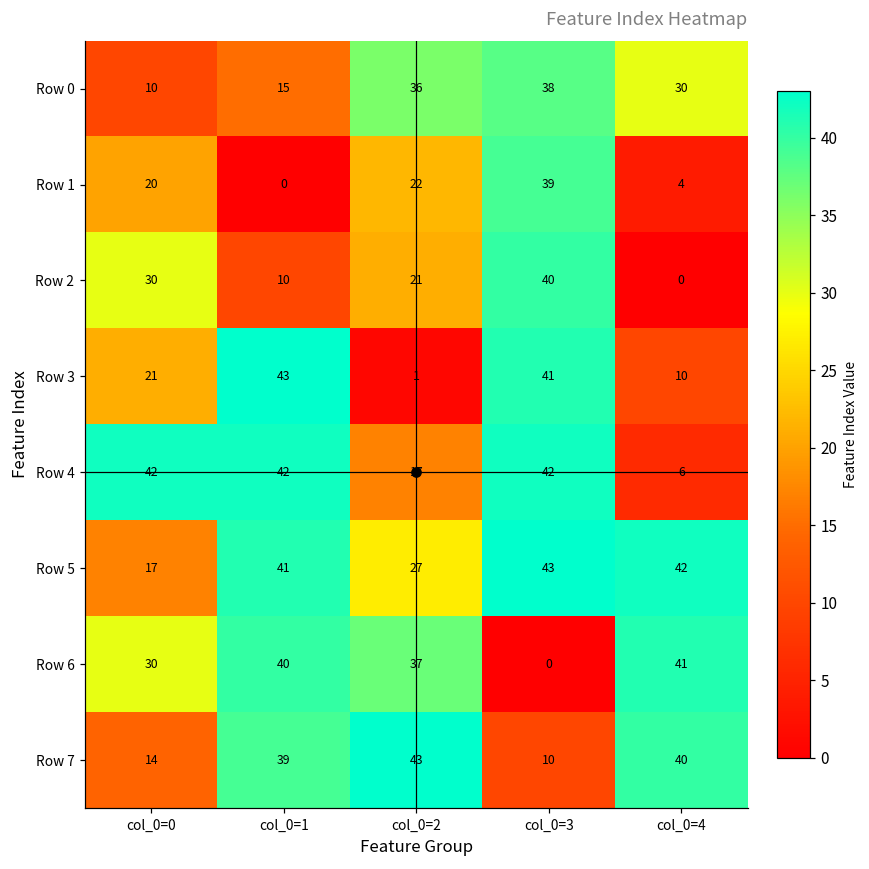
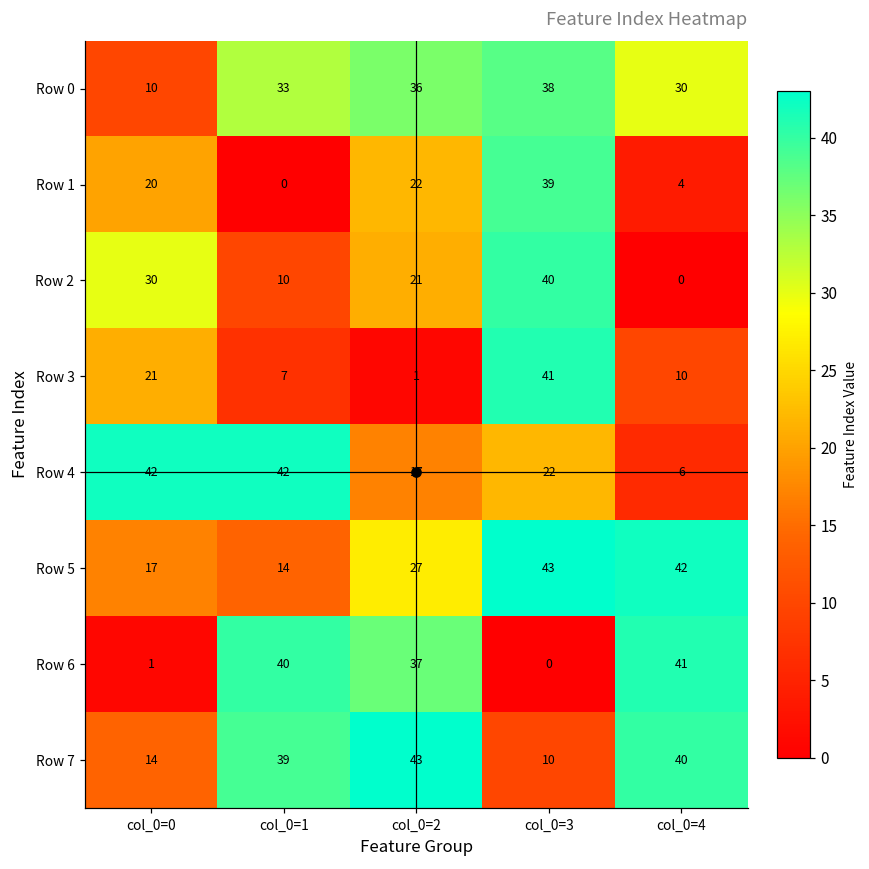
Row 0, col_0=1: 15 -> 33
Row 3, col_0=1: 43 -> 7
Row 4, col_0=3: 42 -> 22
Row 5, col_0=1: 41 -> 14
Row 6, col_0=0: 30 -> 1
